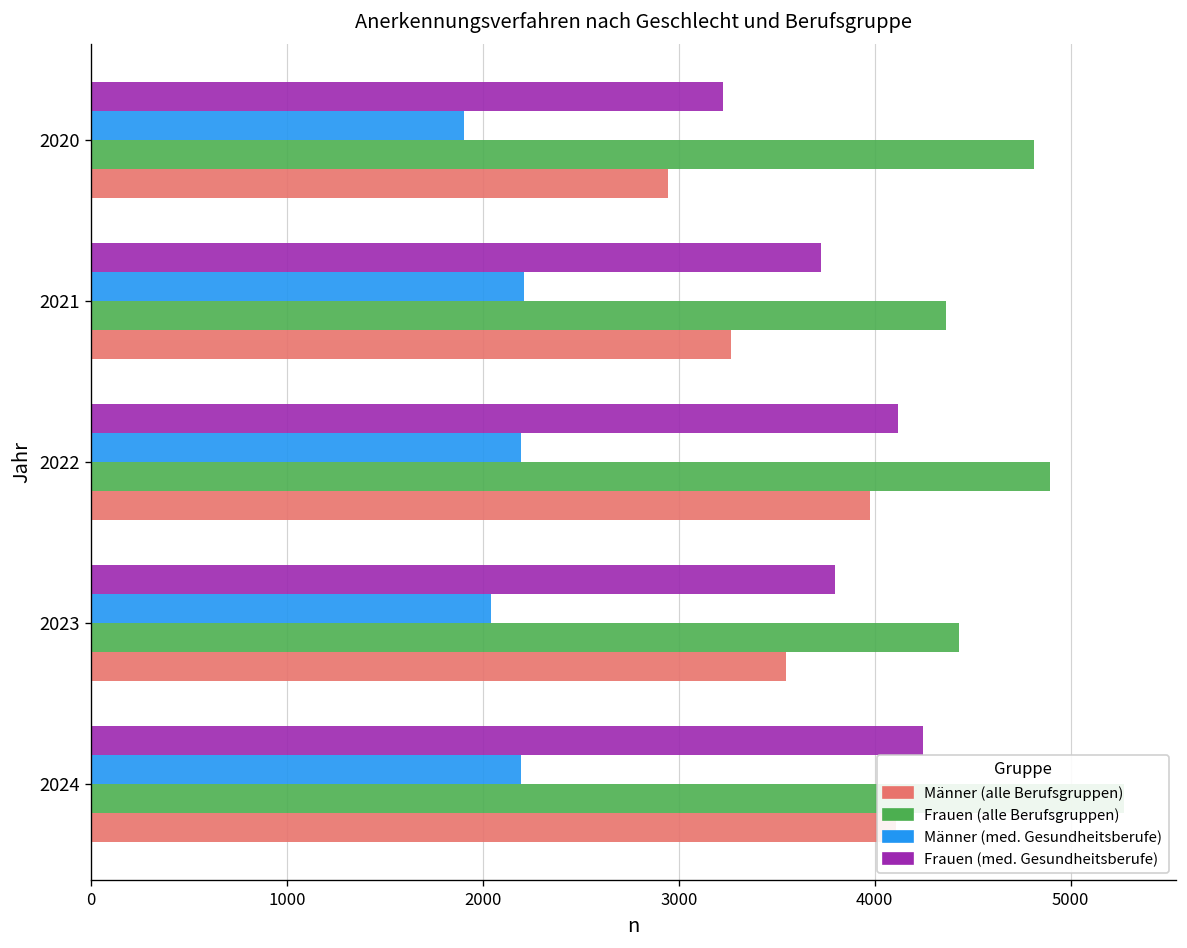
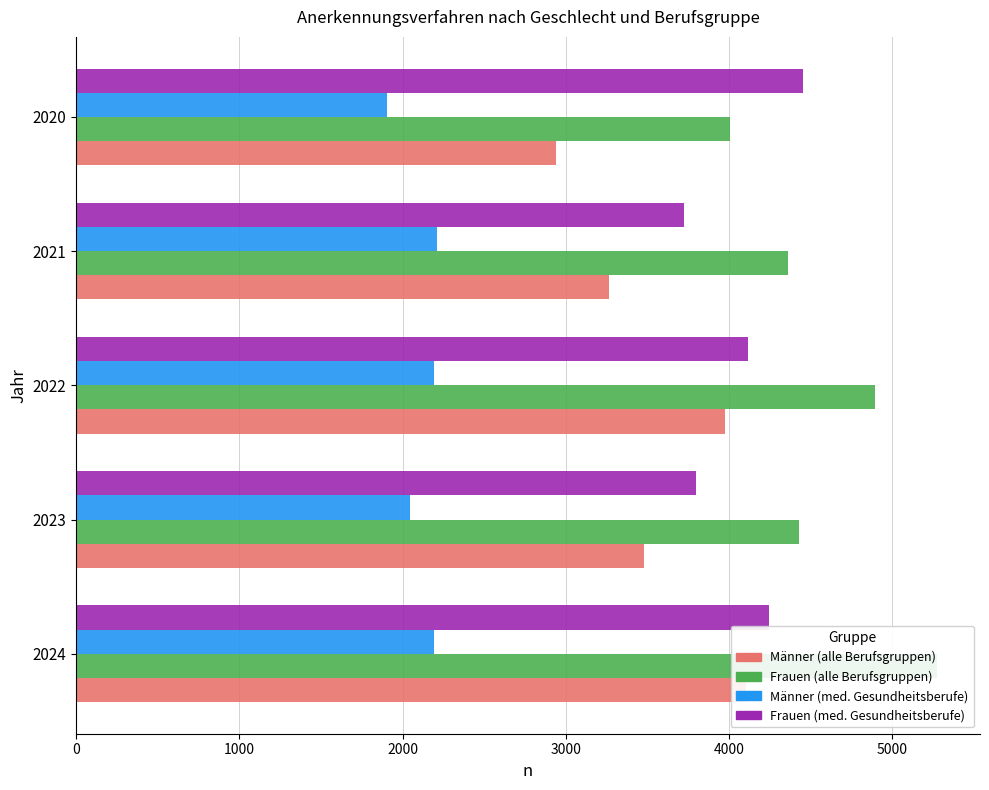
Frauen (med. Gesundheitsberufe), 2020: 3230 -> 4450
Frauen (alle Berufsgruppen), 2020: 4810 -> 4010
Männer (alle Berufsgruppen), 2023: 3550 -> 3480
